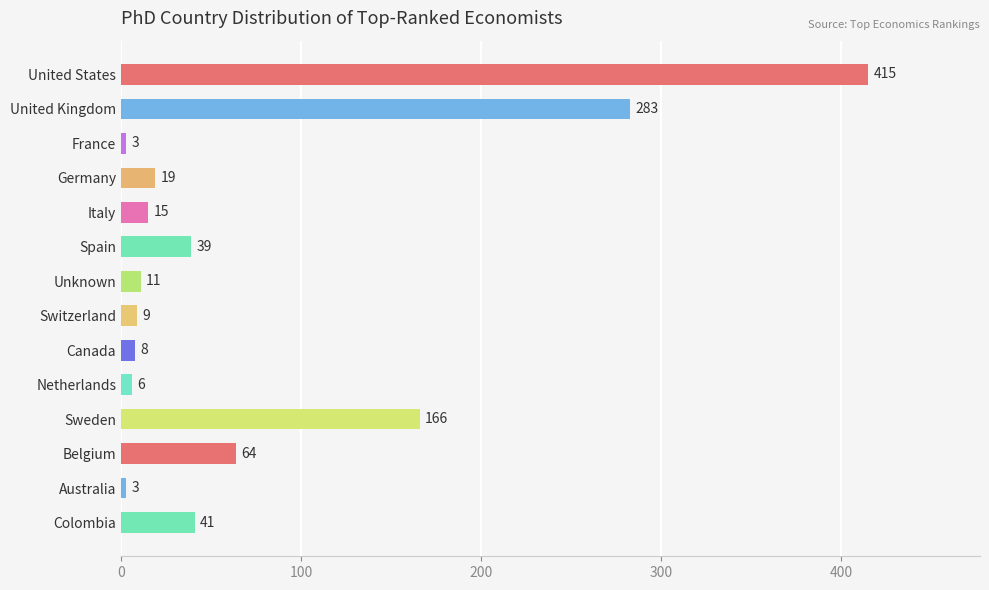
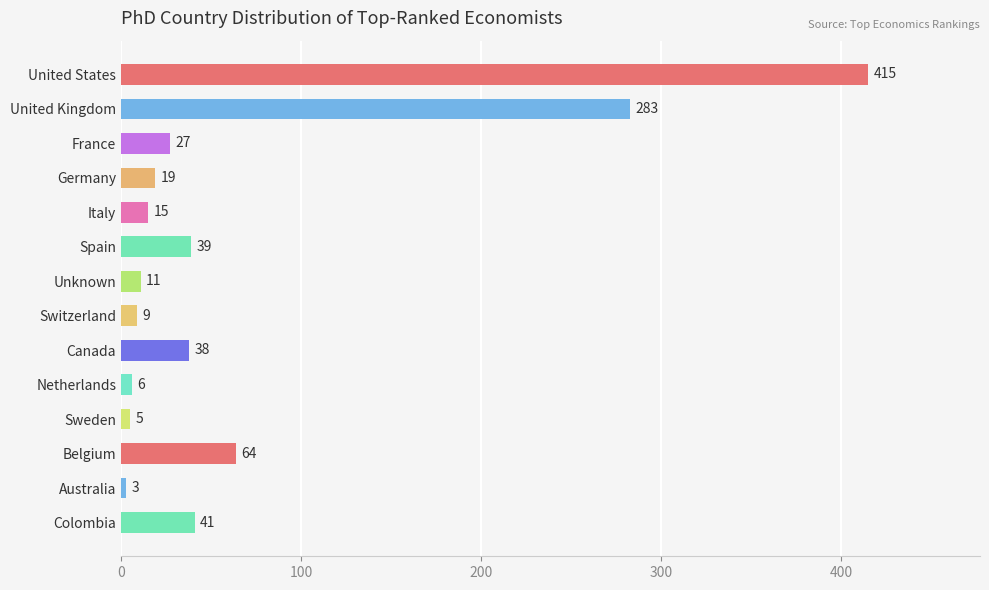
France: 3 -> 27
Canada: 8 -> 38
Sweden: 166 -> 5
